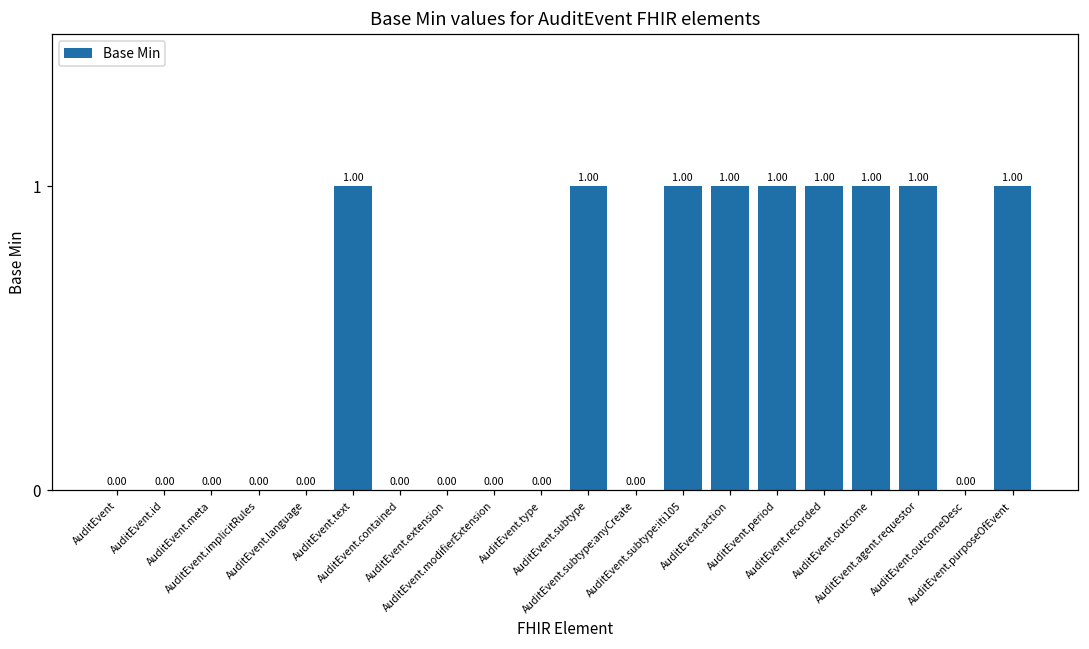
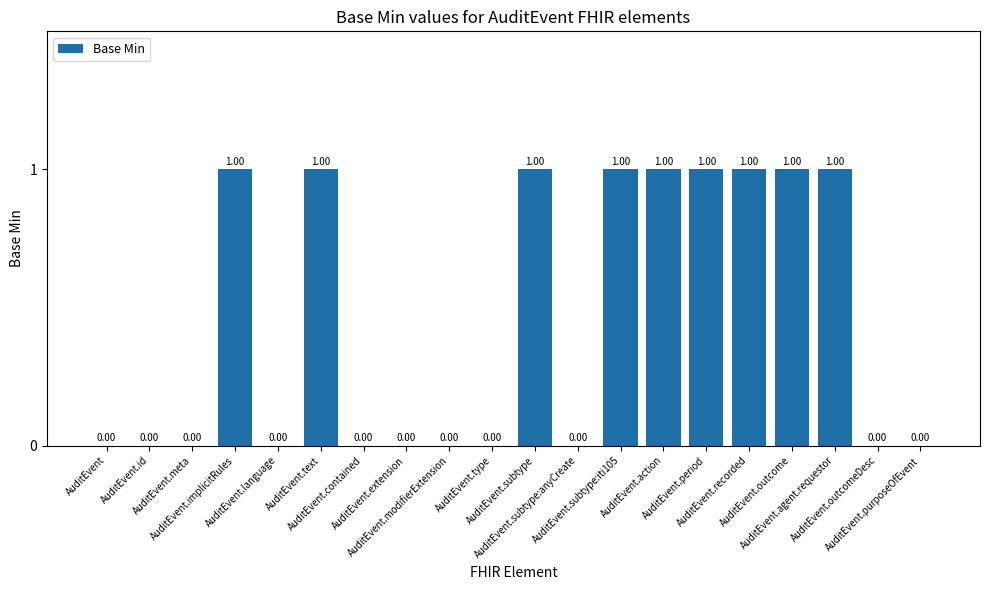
AuditEvent.implicitRules: 0.00 -> 1.00
AuditEvent.purposeOfEvent: 1.00 -> 0.00
